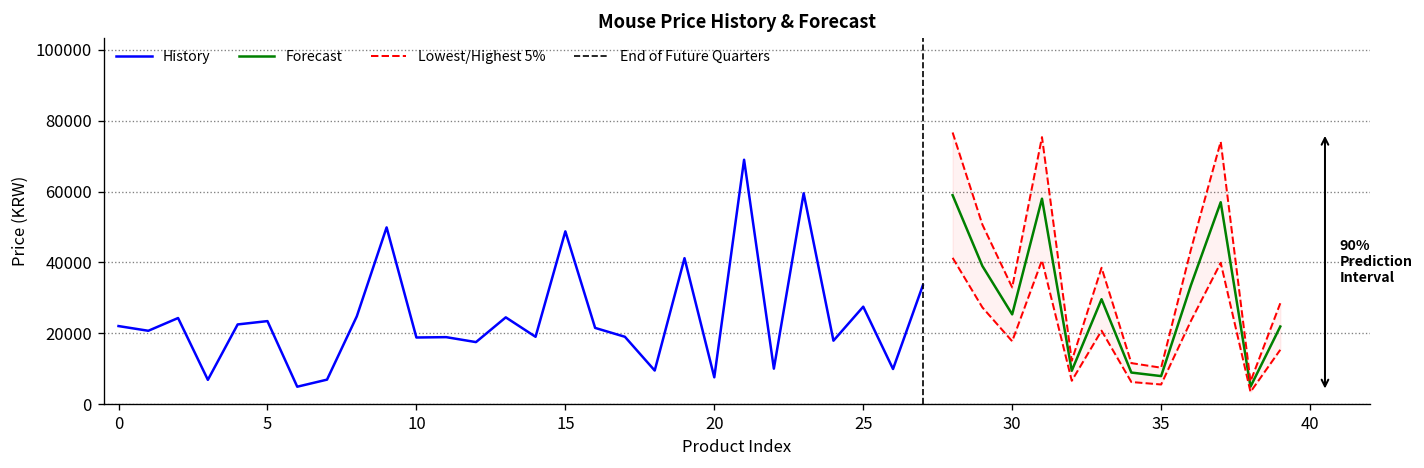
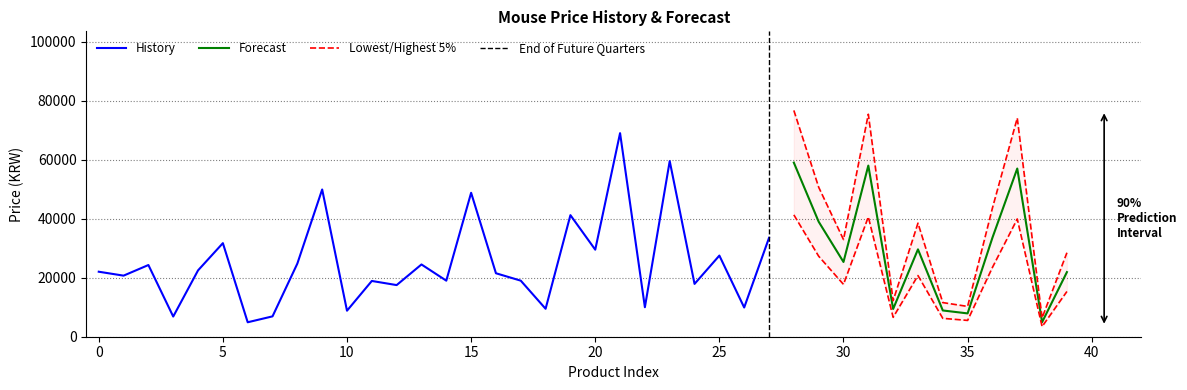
History, 5: 23000 -> 32000
History, 10: 19000 -> 9000
History, 20: 8000 -> 30000
